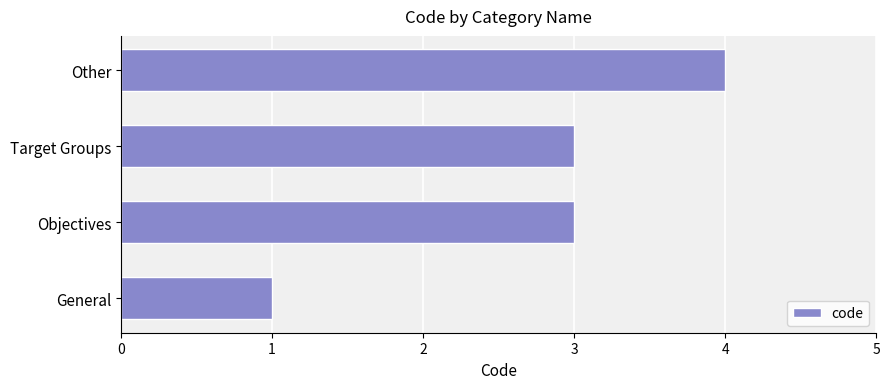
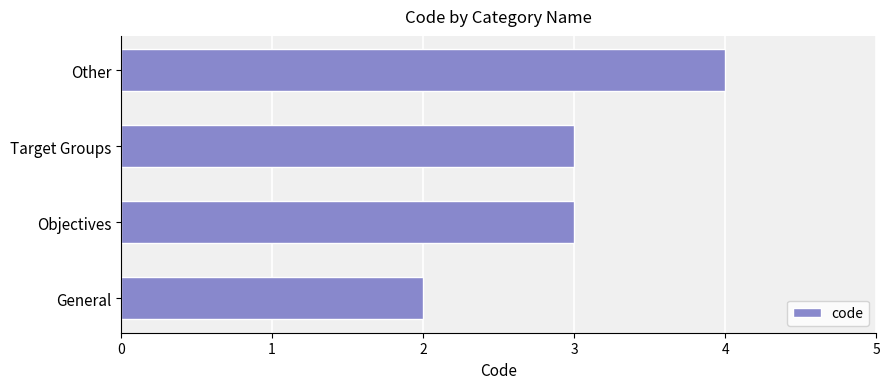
General: 1 -> 2
